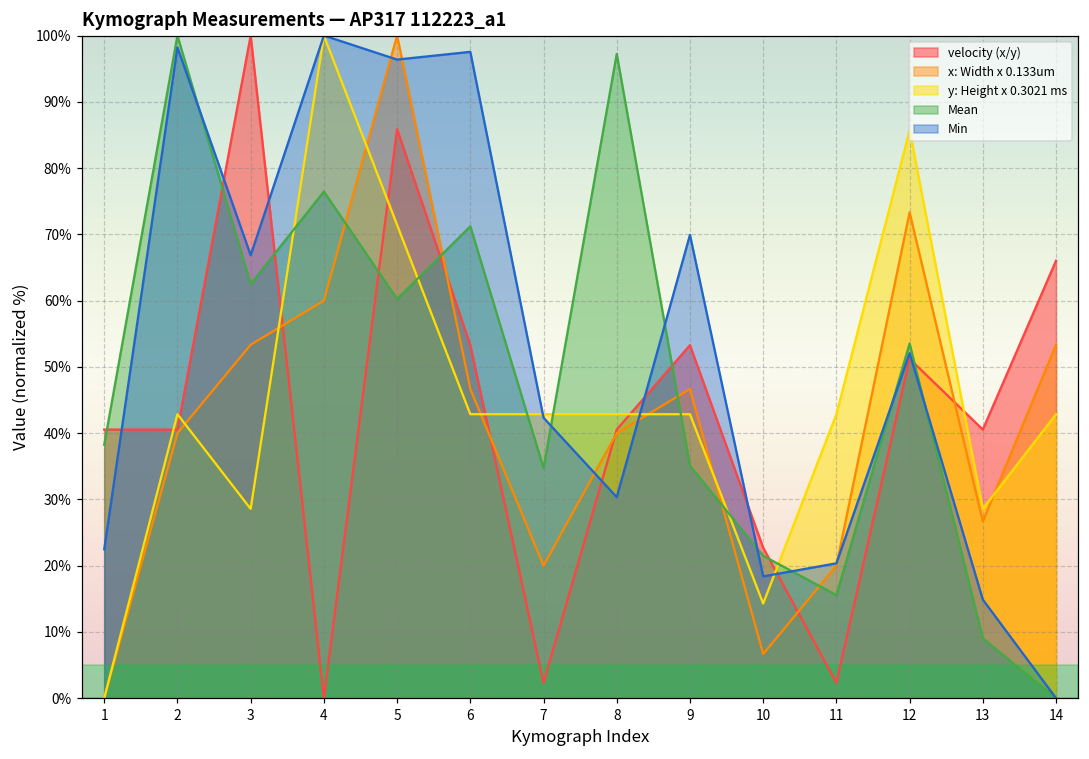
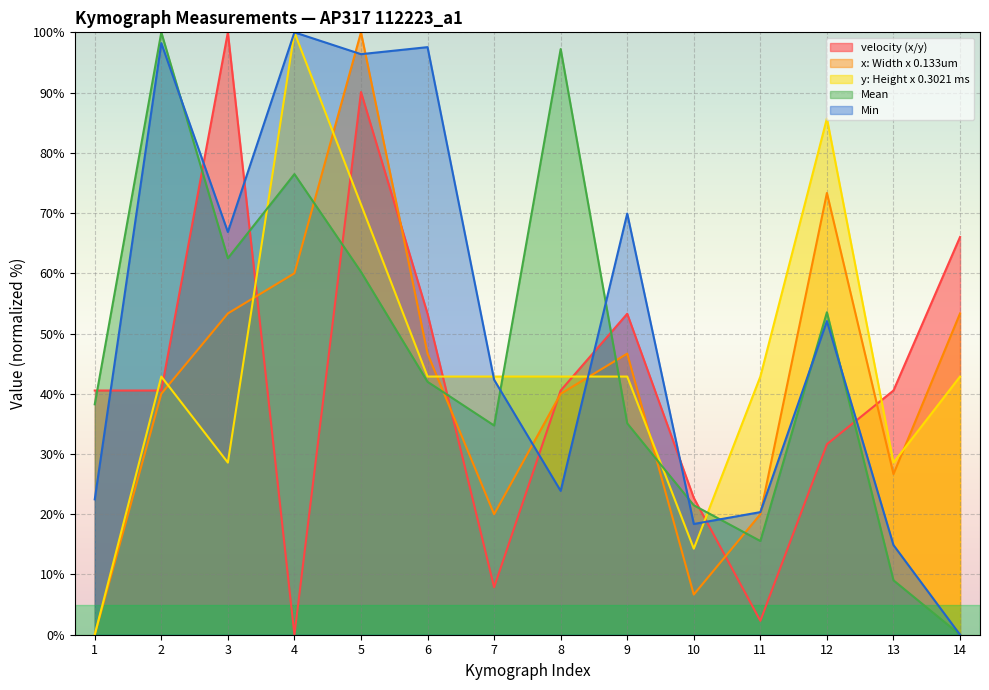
velocity (x/y), 5: 86% -> 90%
Mean, 6: 71% -> 42%
velocity (x/y), 7: 2% -> 8%
Min, 8: 30% -> 24%
velocity (x/y), 12: 51% -> 32%
